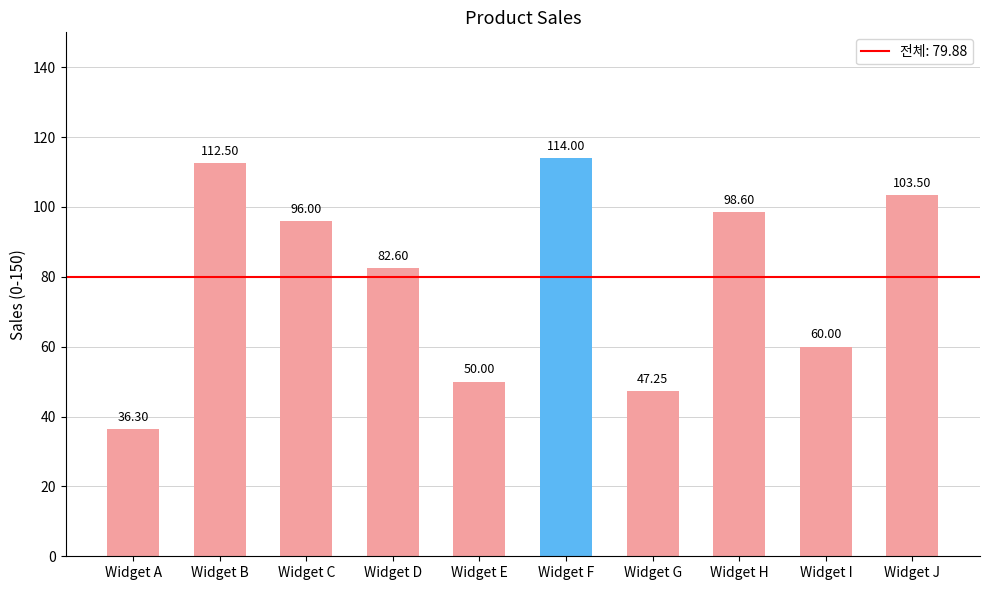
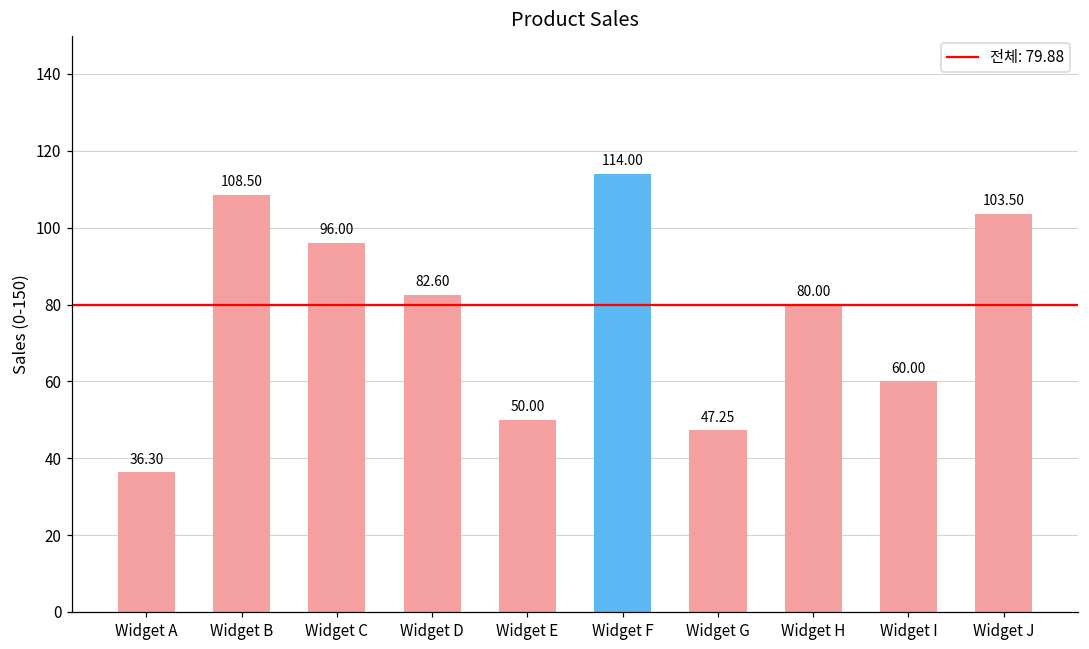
Widget B: 112.50 -> 108.50
Widget H: 98.60 -> 80.00
